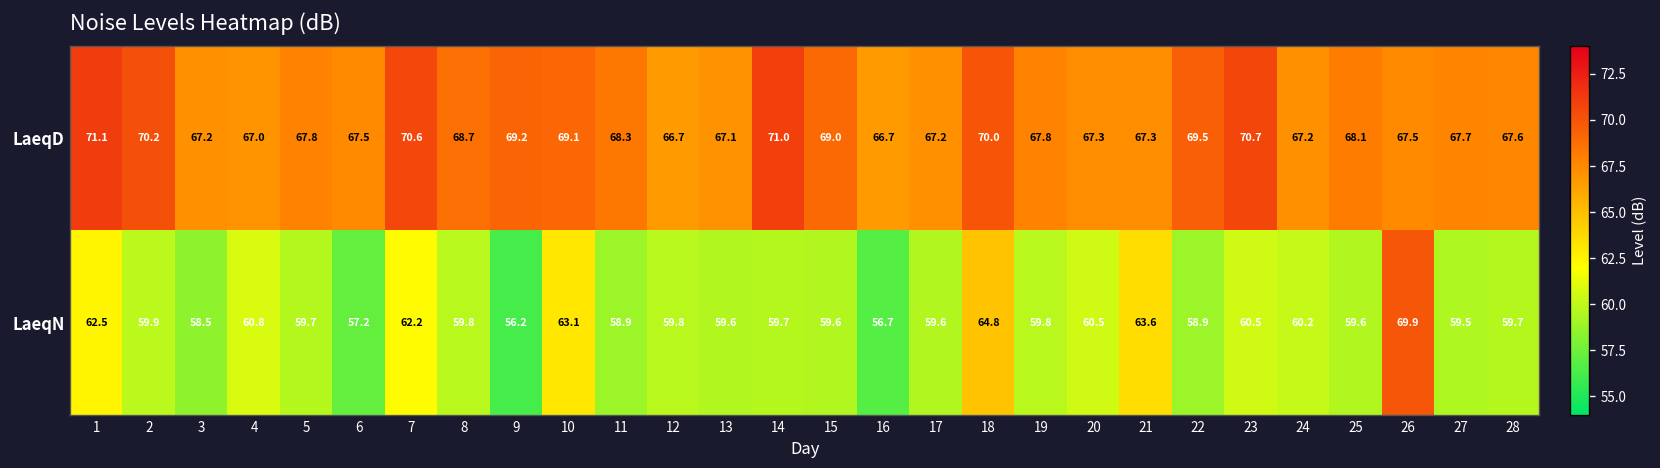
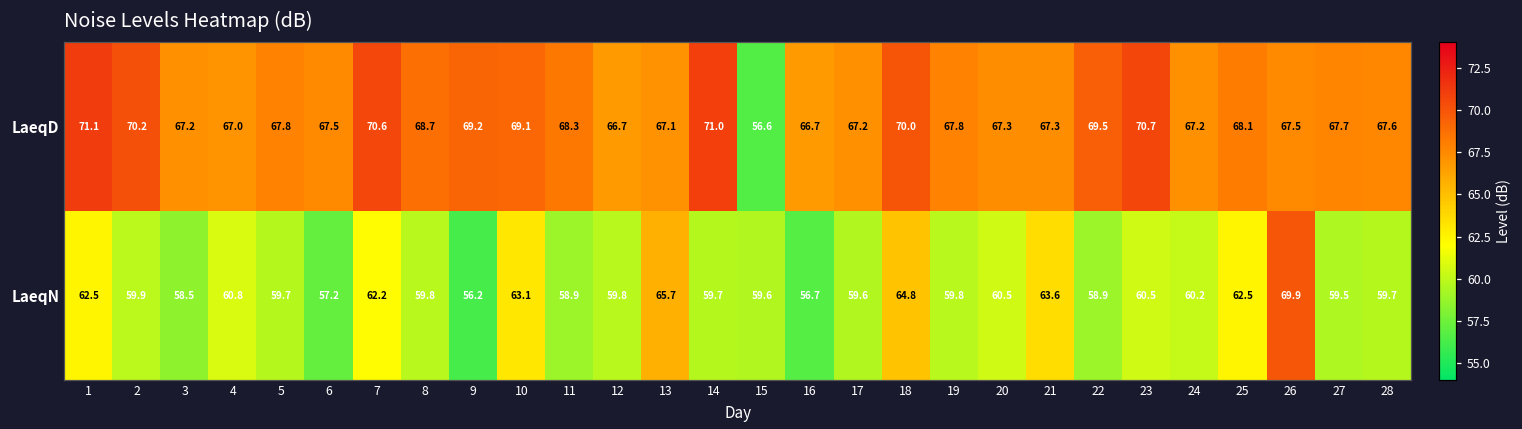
LaeqD, 15: 69.0 -> 56.6
LaeqN, 13: 59.6 -> 65.7
LaeqN, 25: 59.6 -> 62.5
